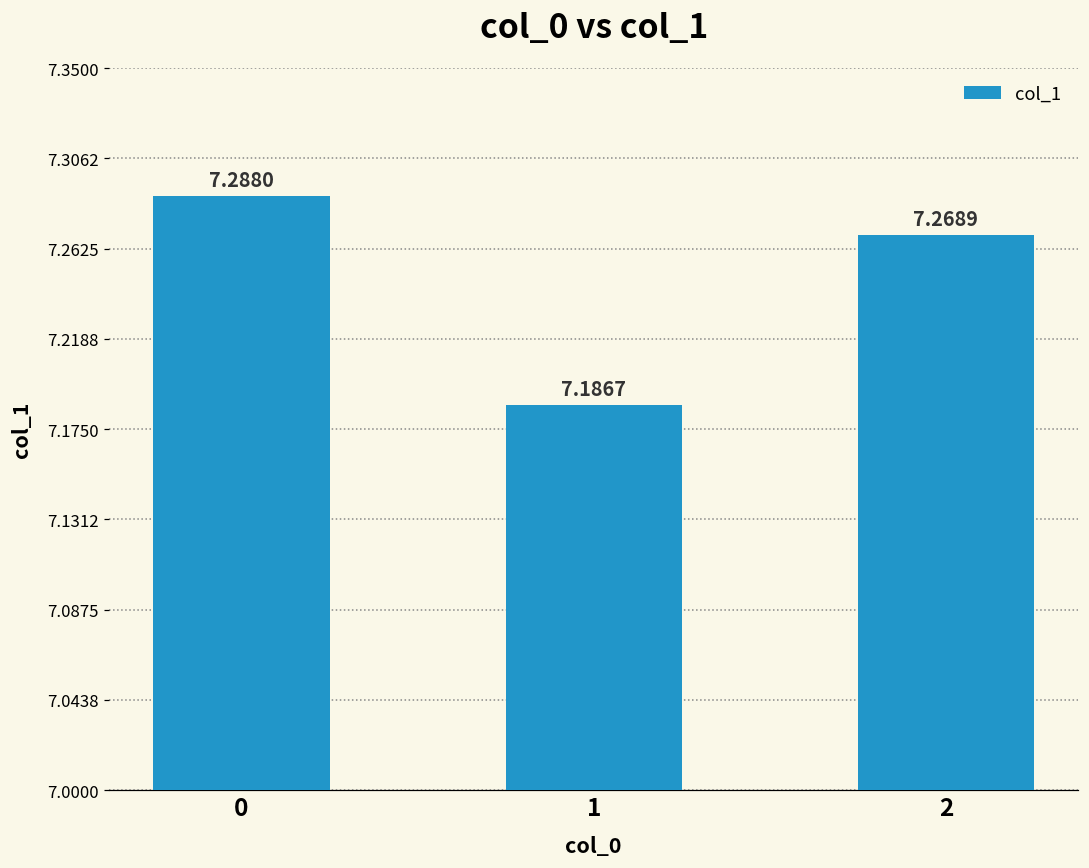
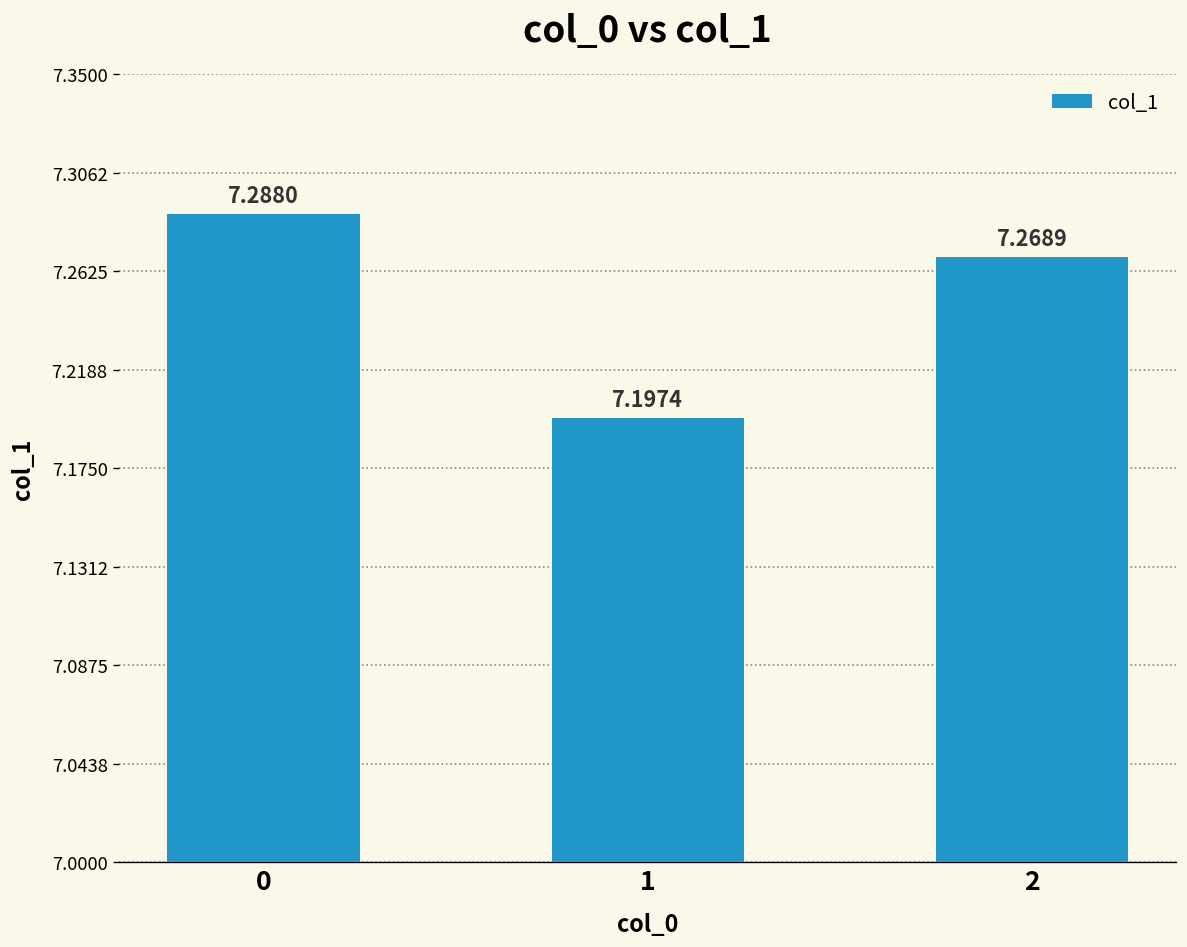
1: 7.1867 -> 7.1974
